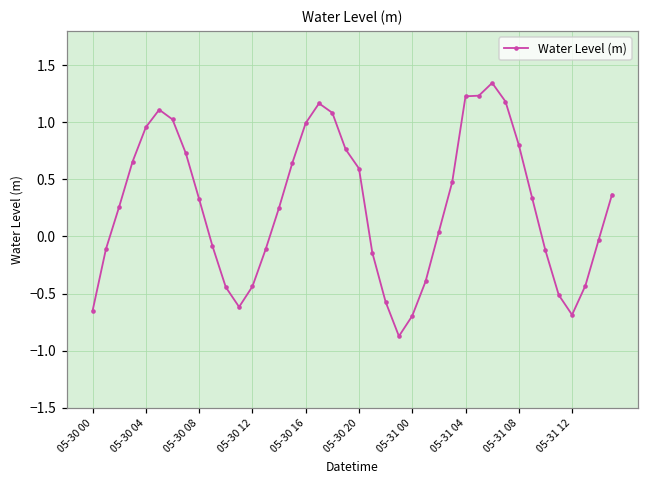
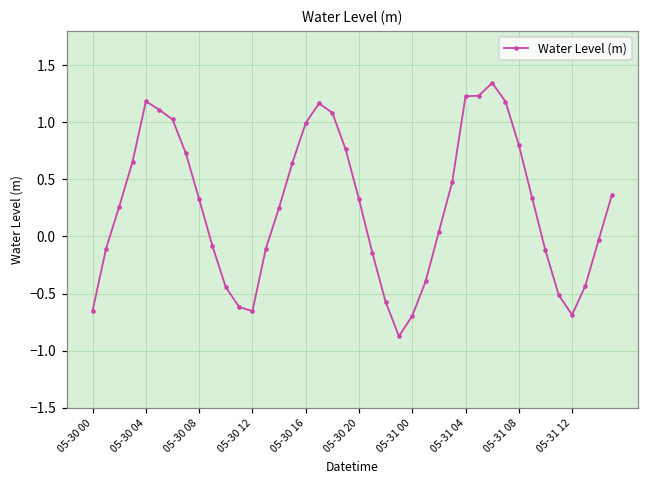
05-30 04: 0.96 -> 1.19
05-30 12: -0.44 -> -0.65
05-30 20: 0.60 -> 0.33
